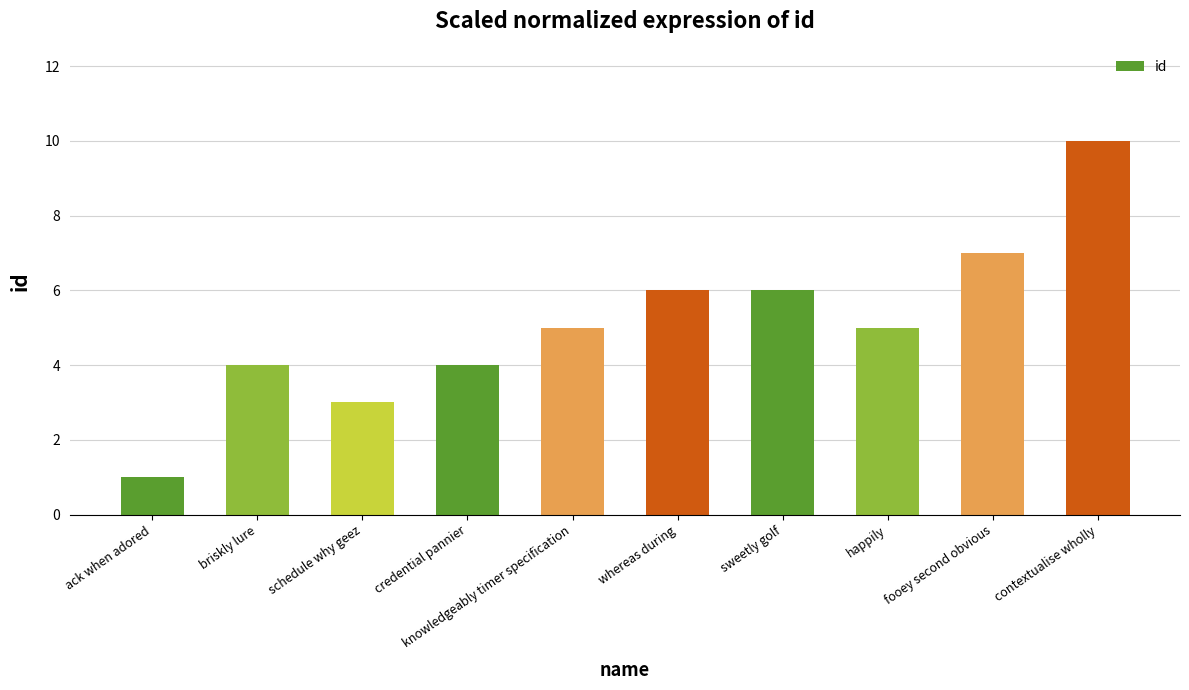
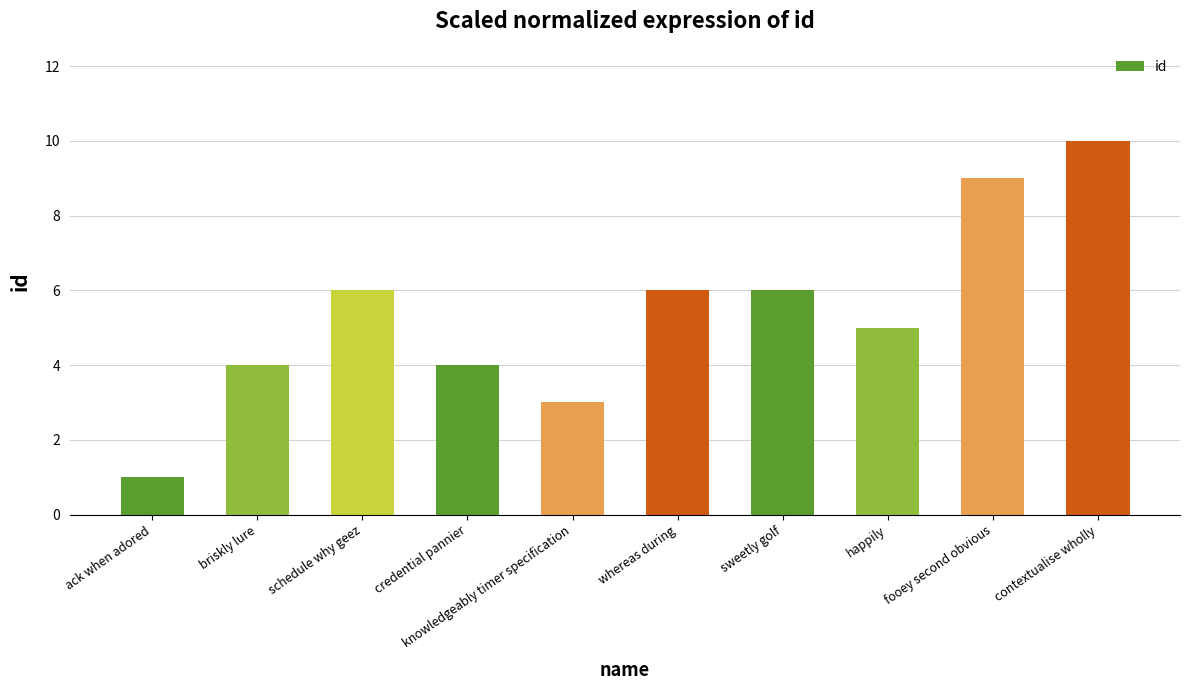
schedule why geez: 3 -> 6
knowledgeably timer specification: 5 -> 3
fooey second obvious: 7 -> 9
